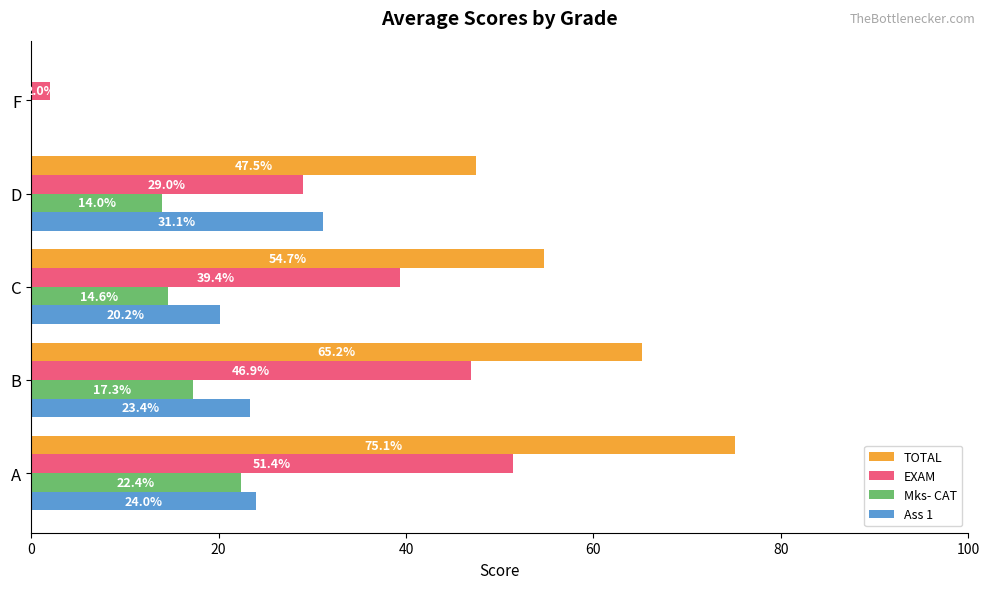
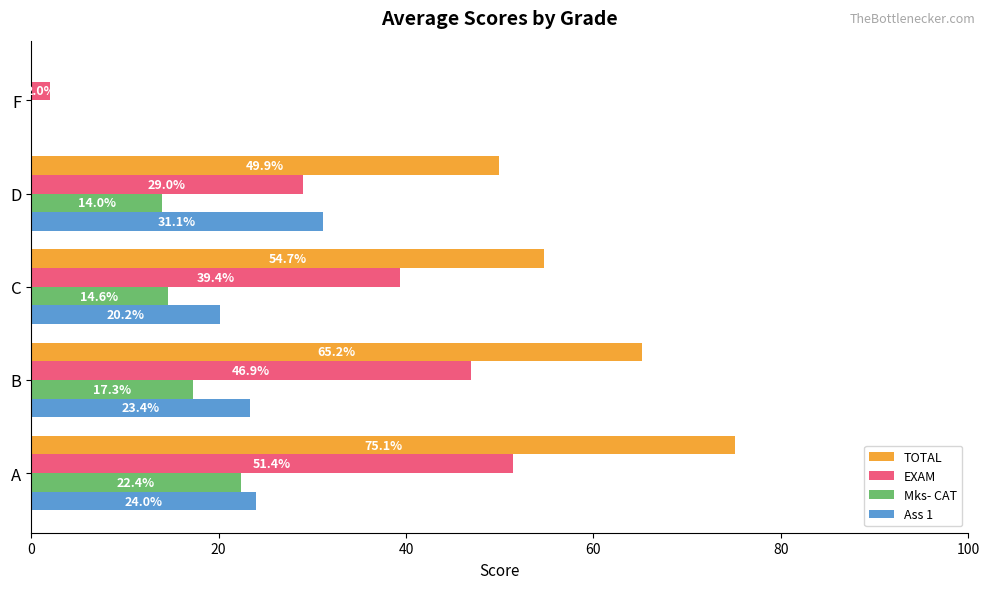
TOTAL, D: 47.5% -> 49.9%
